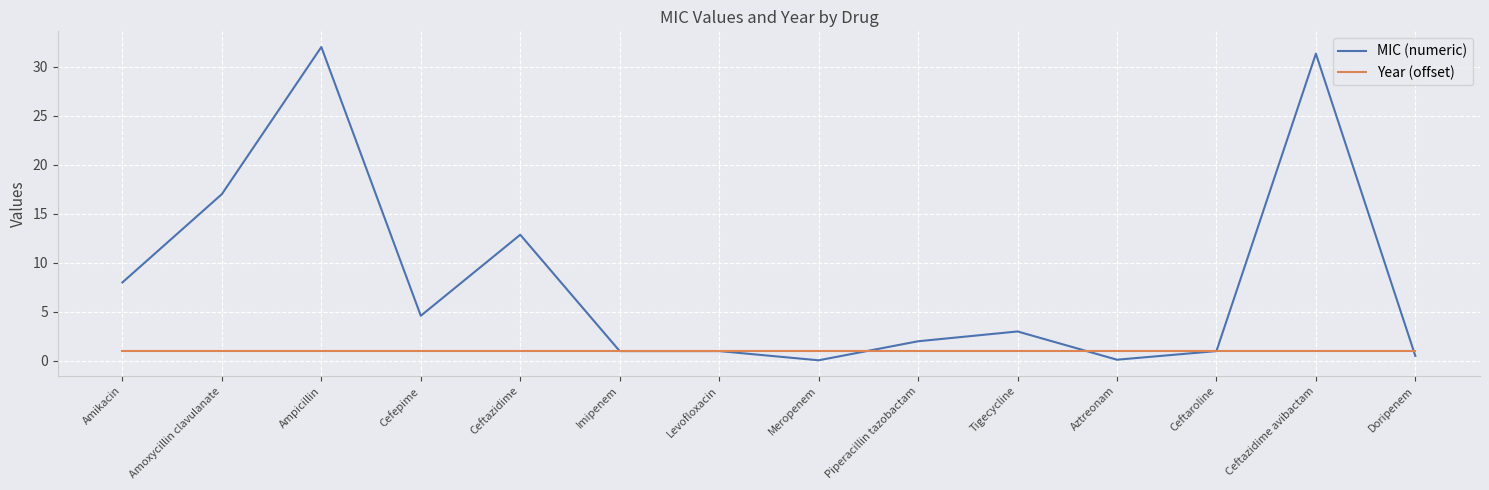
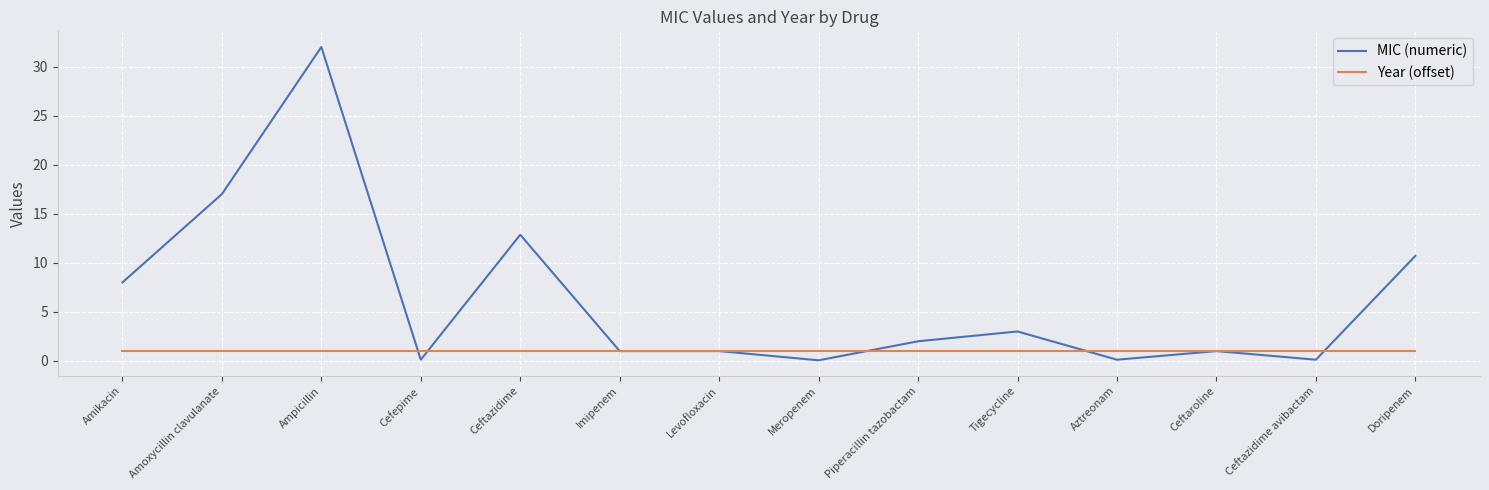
MIC (numeric), Cefepime: 5 -> 0
MIC (numeric), Ceftazidime avibactam: 31 -> 0
MIC (numeric), Doripenem: 1 -> 11
